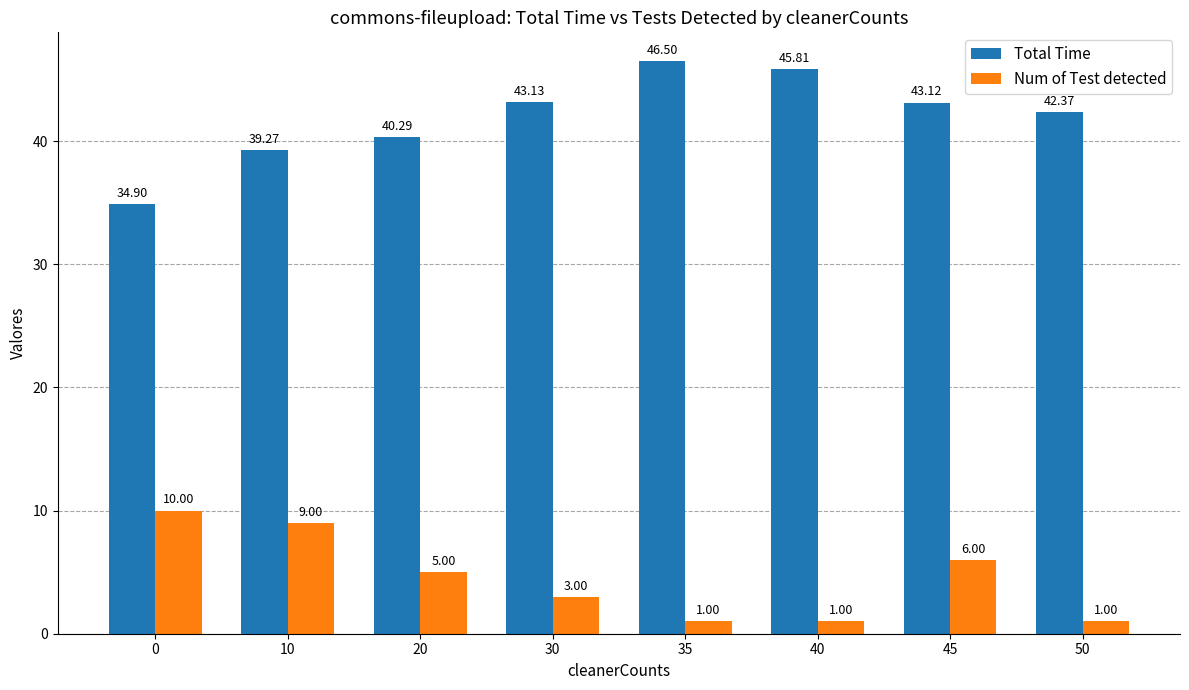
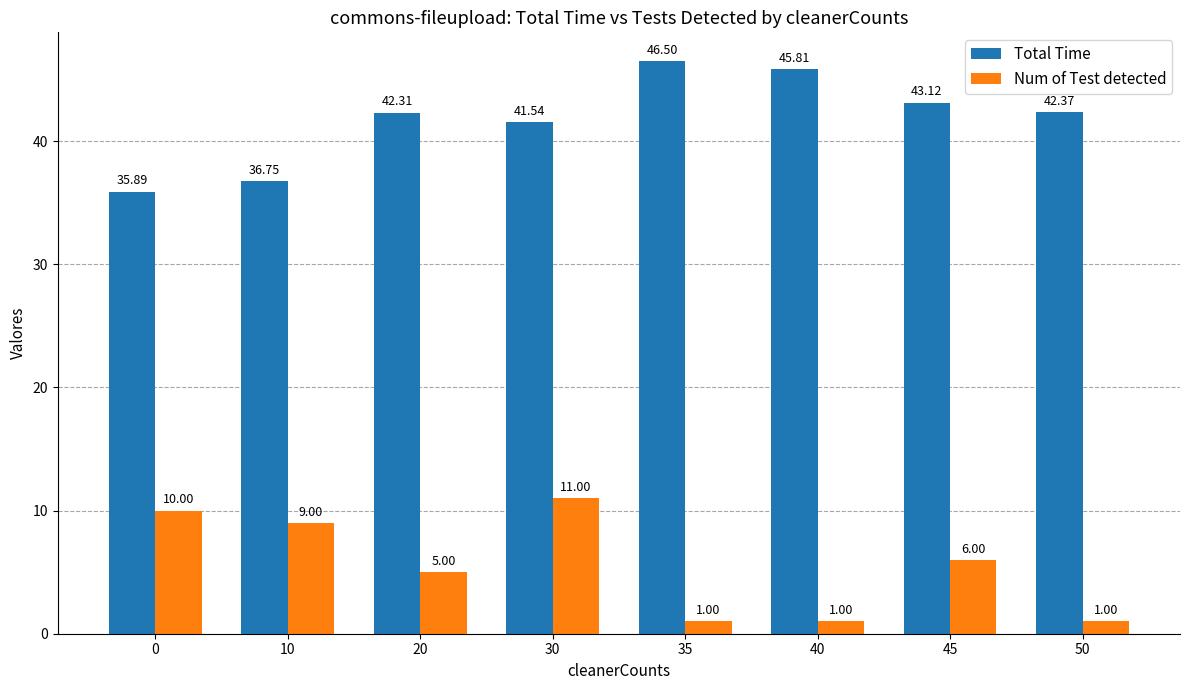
Total Time, 0: 34.90 -> 35.89
Total Time, 10: 39.27 -> 36.75
Total Time, 20: 40.29 -> 42.31
Total Time, 30: 43.13 -> 41.54
Num of Test detected, 30: 3.00 -> 11.00
